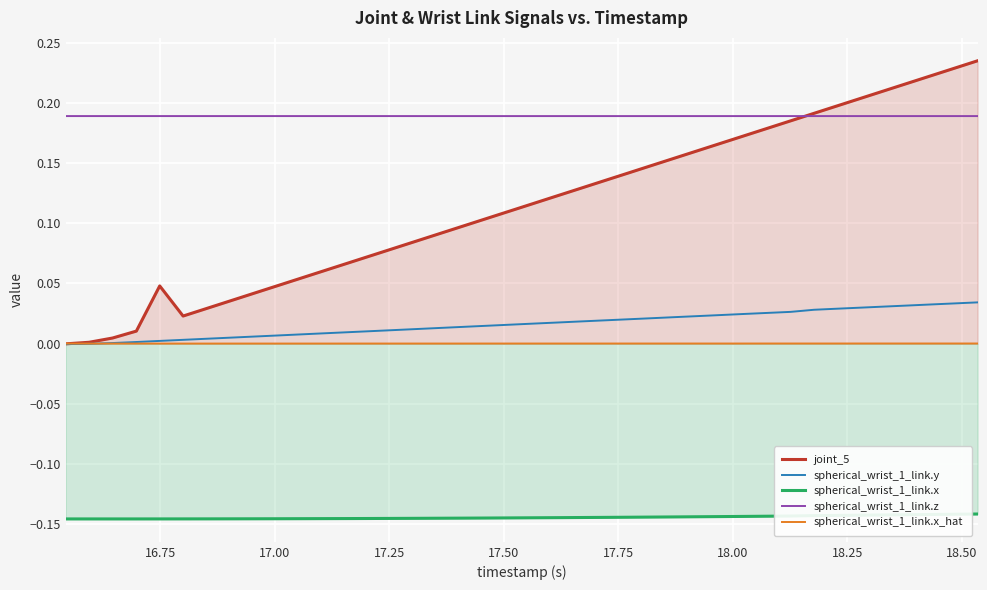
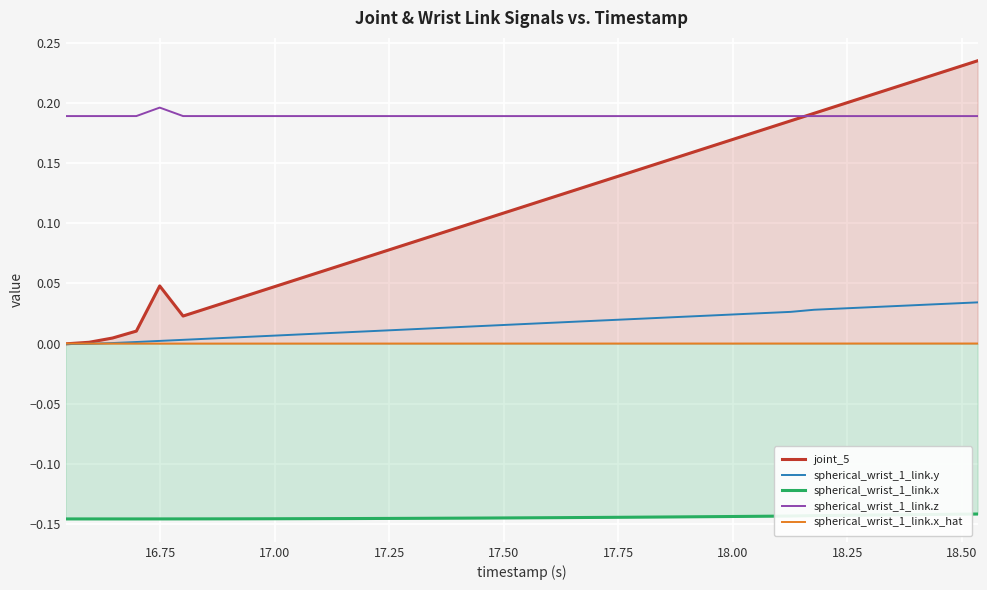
spherical_wrist_1_link.z, 16.75: 0.189 -> 0.196
